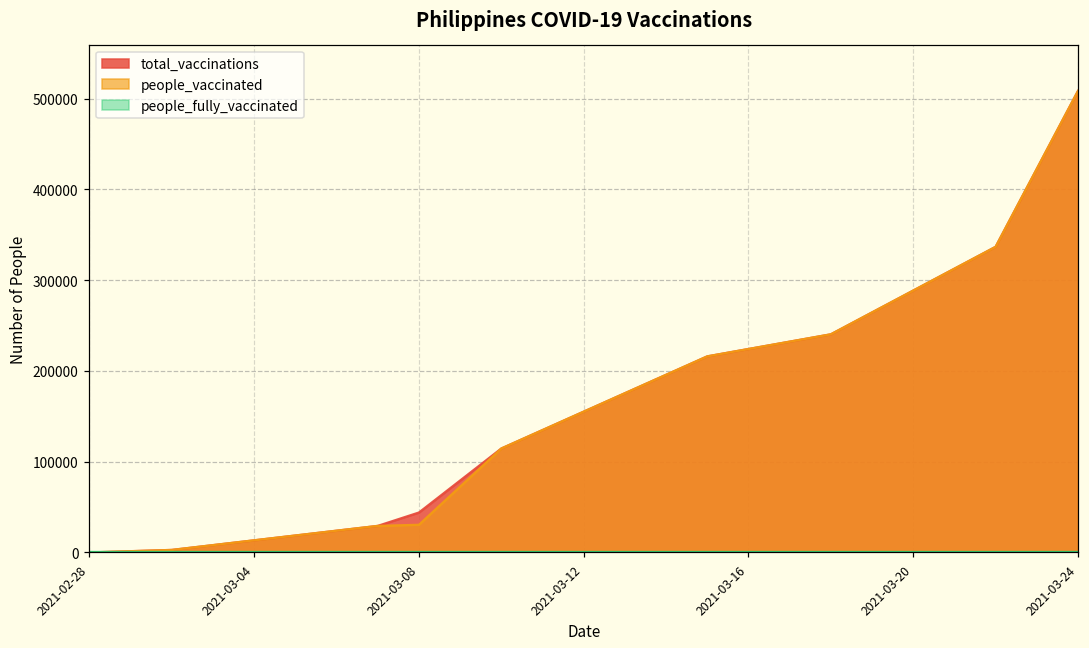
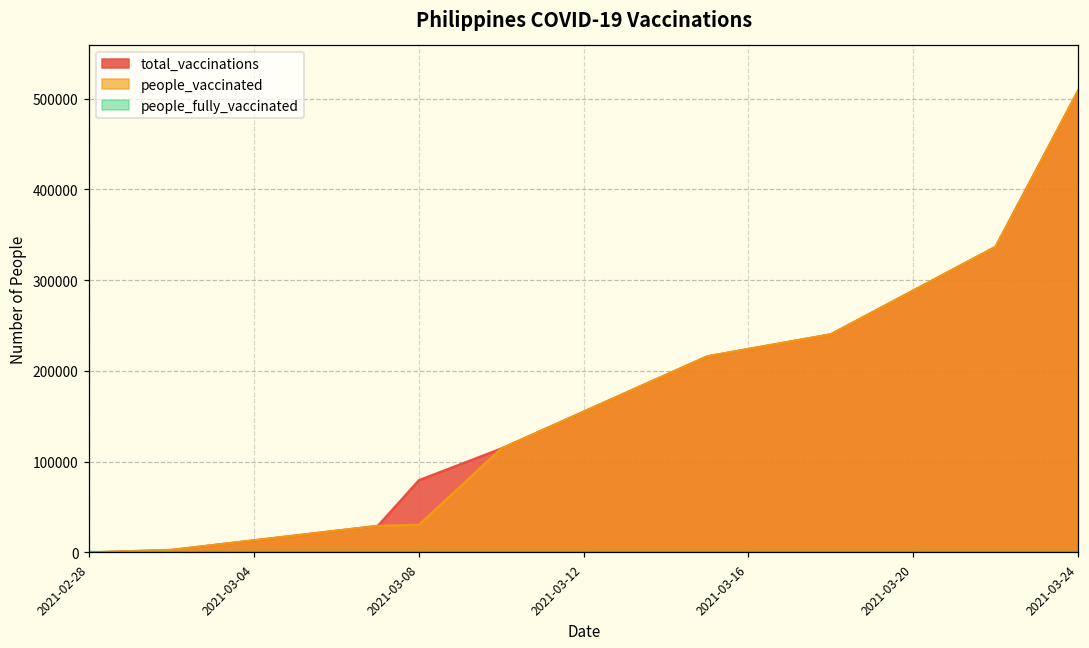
total_vaccinations, 2021-03-08: 40000 -> 80000
